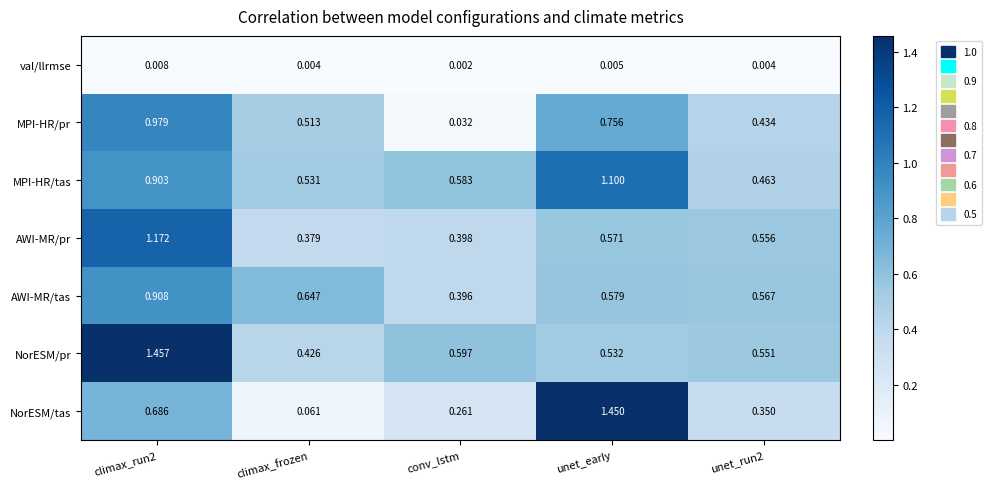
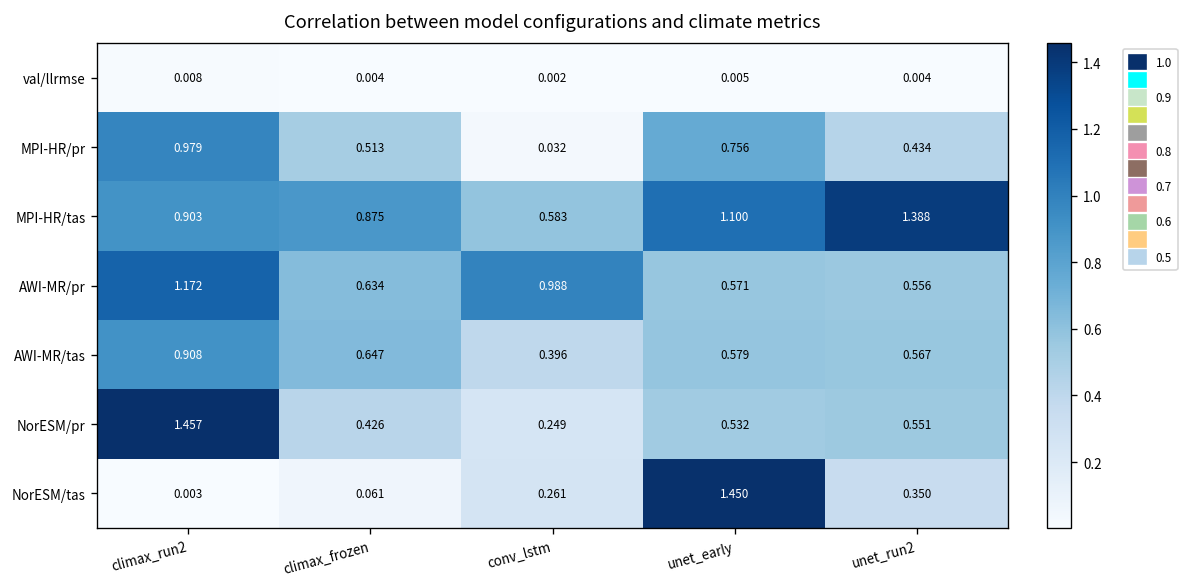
MPI-HR/tas, climax_frozen: 0.531 -> 0.875
MPI-HR/tas, unet_run2: 0.463 -> 1.388
AWI-MR/pr, climax_frozen: 0.379 -> 0.634
AWI-MR/pr, conv_lstm: 0.398 -> 0.988
NorESM/pr, conv_lstm: 0.597 -> 0.249
NorESM/tas, climax_run2: 0.686 -> 0.003
